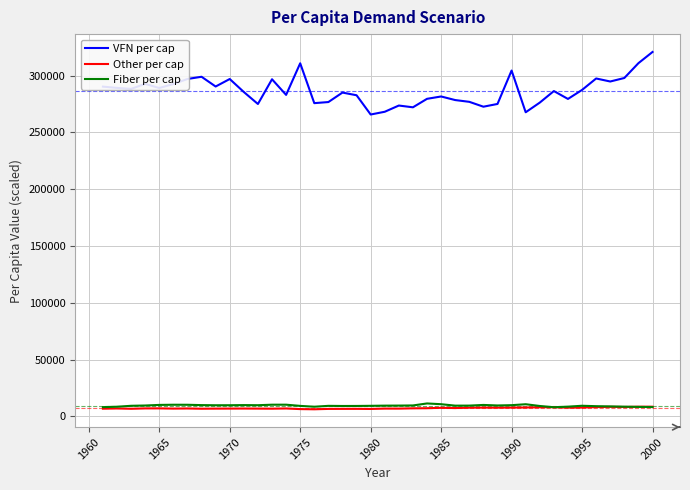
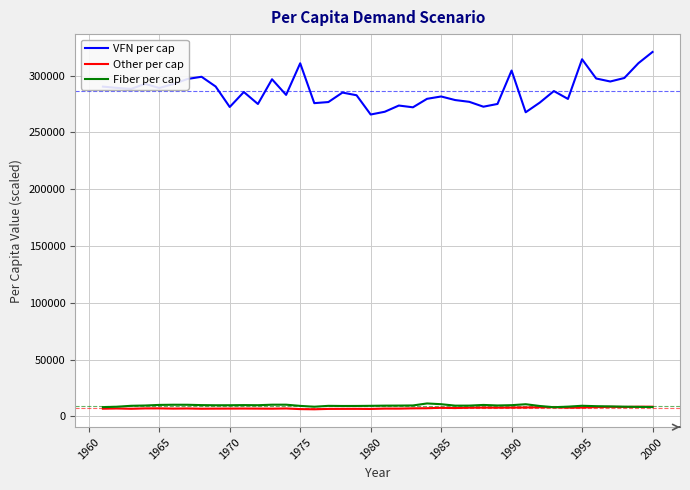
VFN per cap, 1970: 297000 -> 272000
VFN per cap, 1995: 287000 -> 314000
